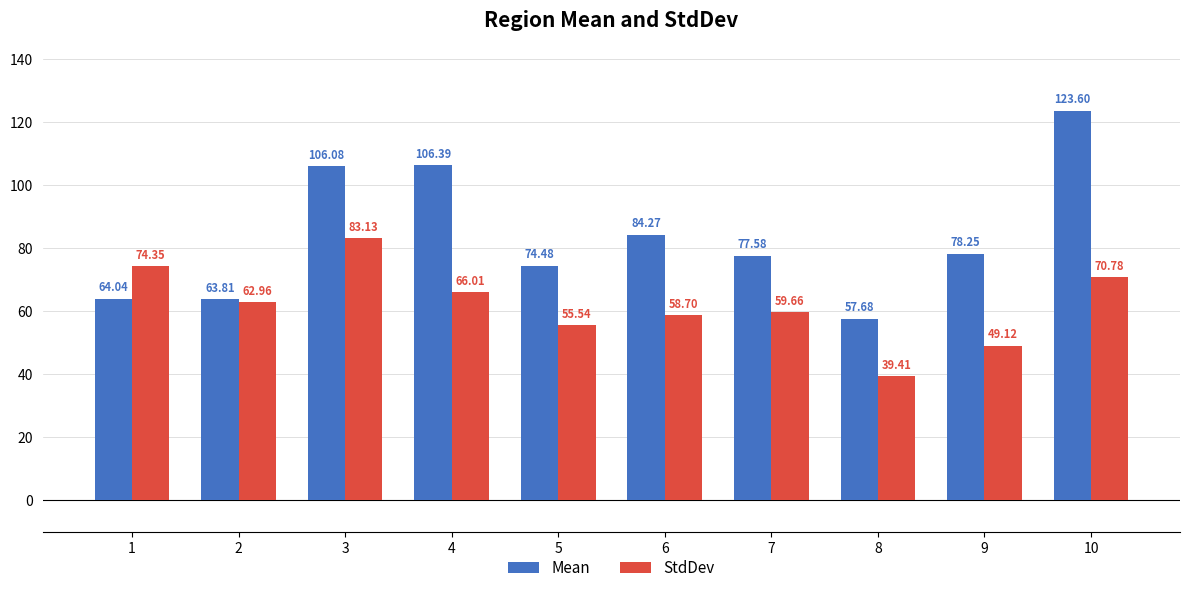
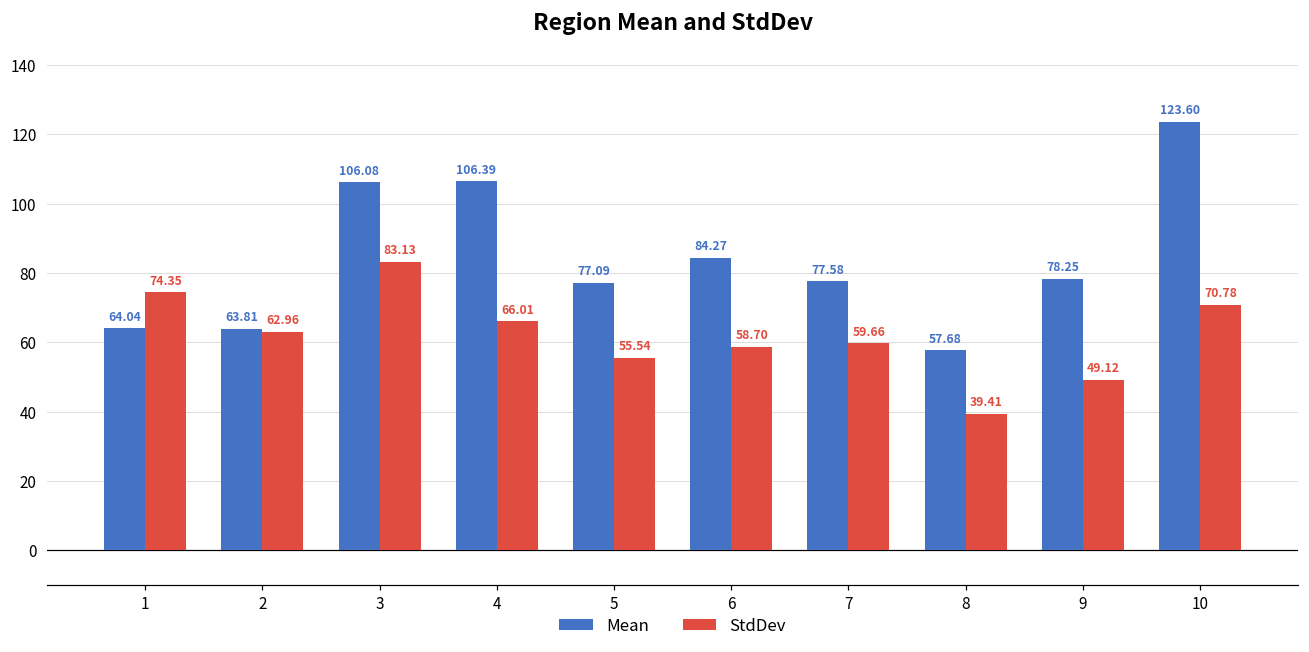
Mean, 5: 74.48 -> 77.09
